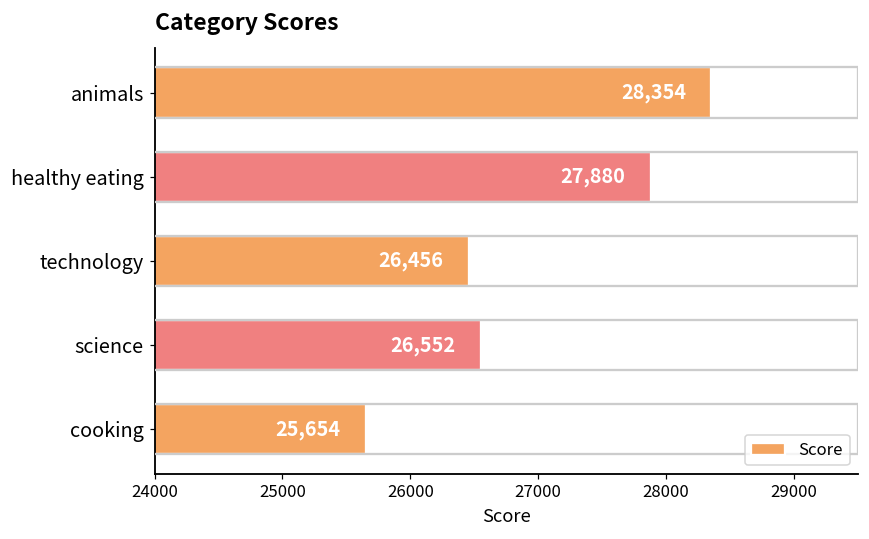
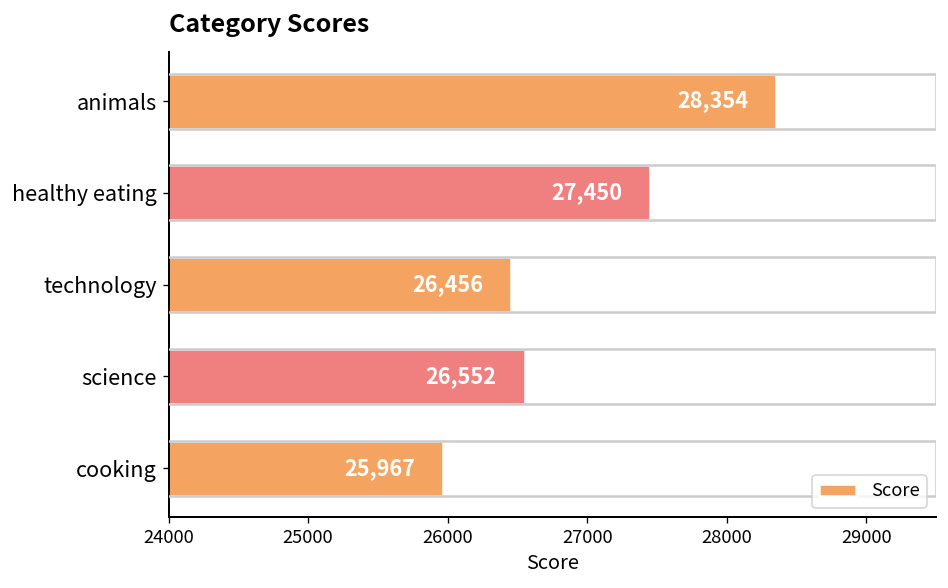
healthy eating: 27,880 -> 27,450
cooking: 25,654 -> 25,967
